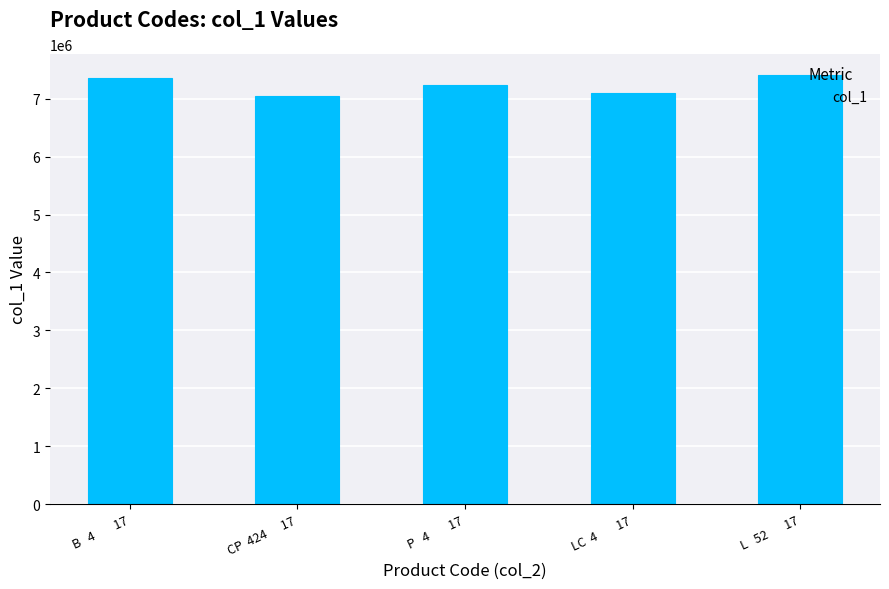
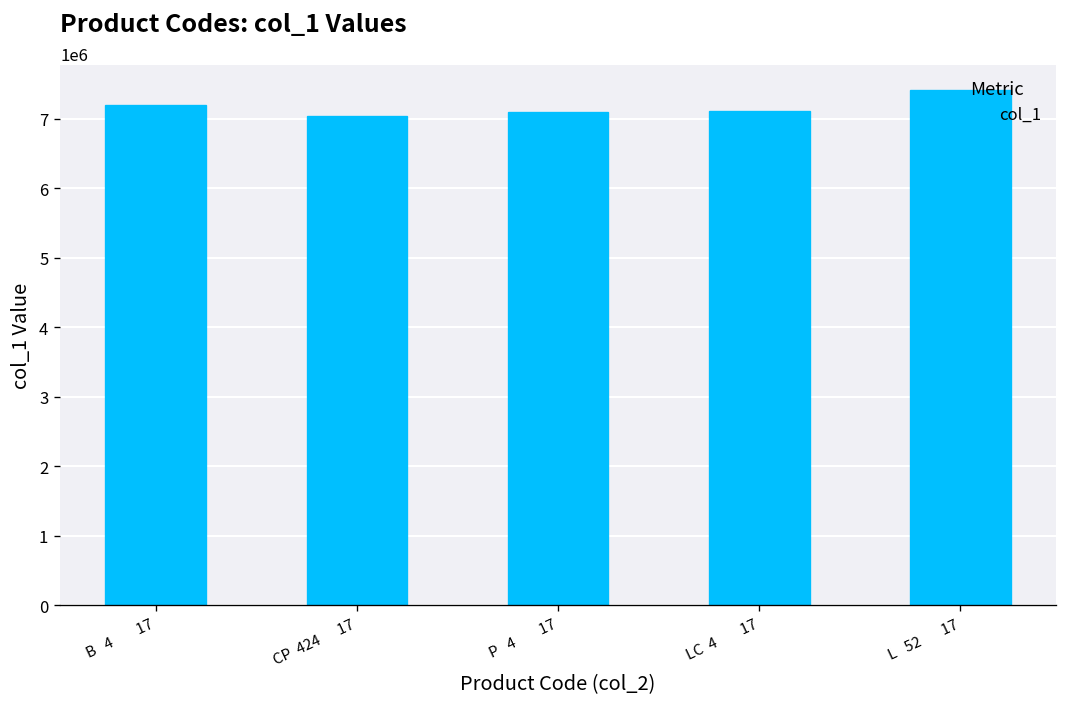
B 4 17: 7400000 -> 7200000
P 4 17: 7200000 -> 7100000
